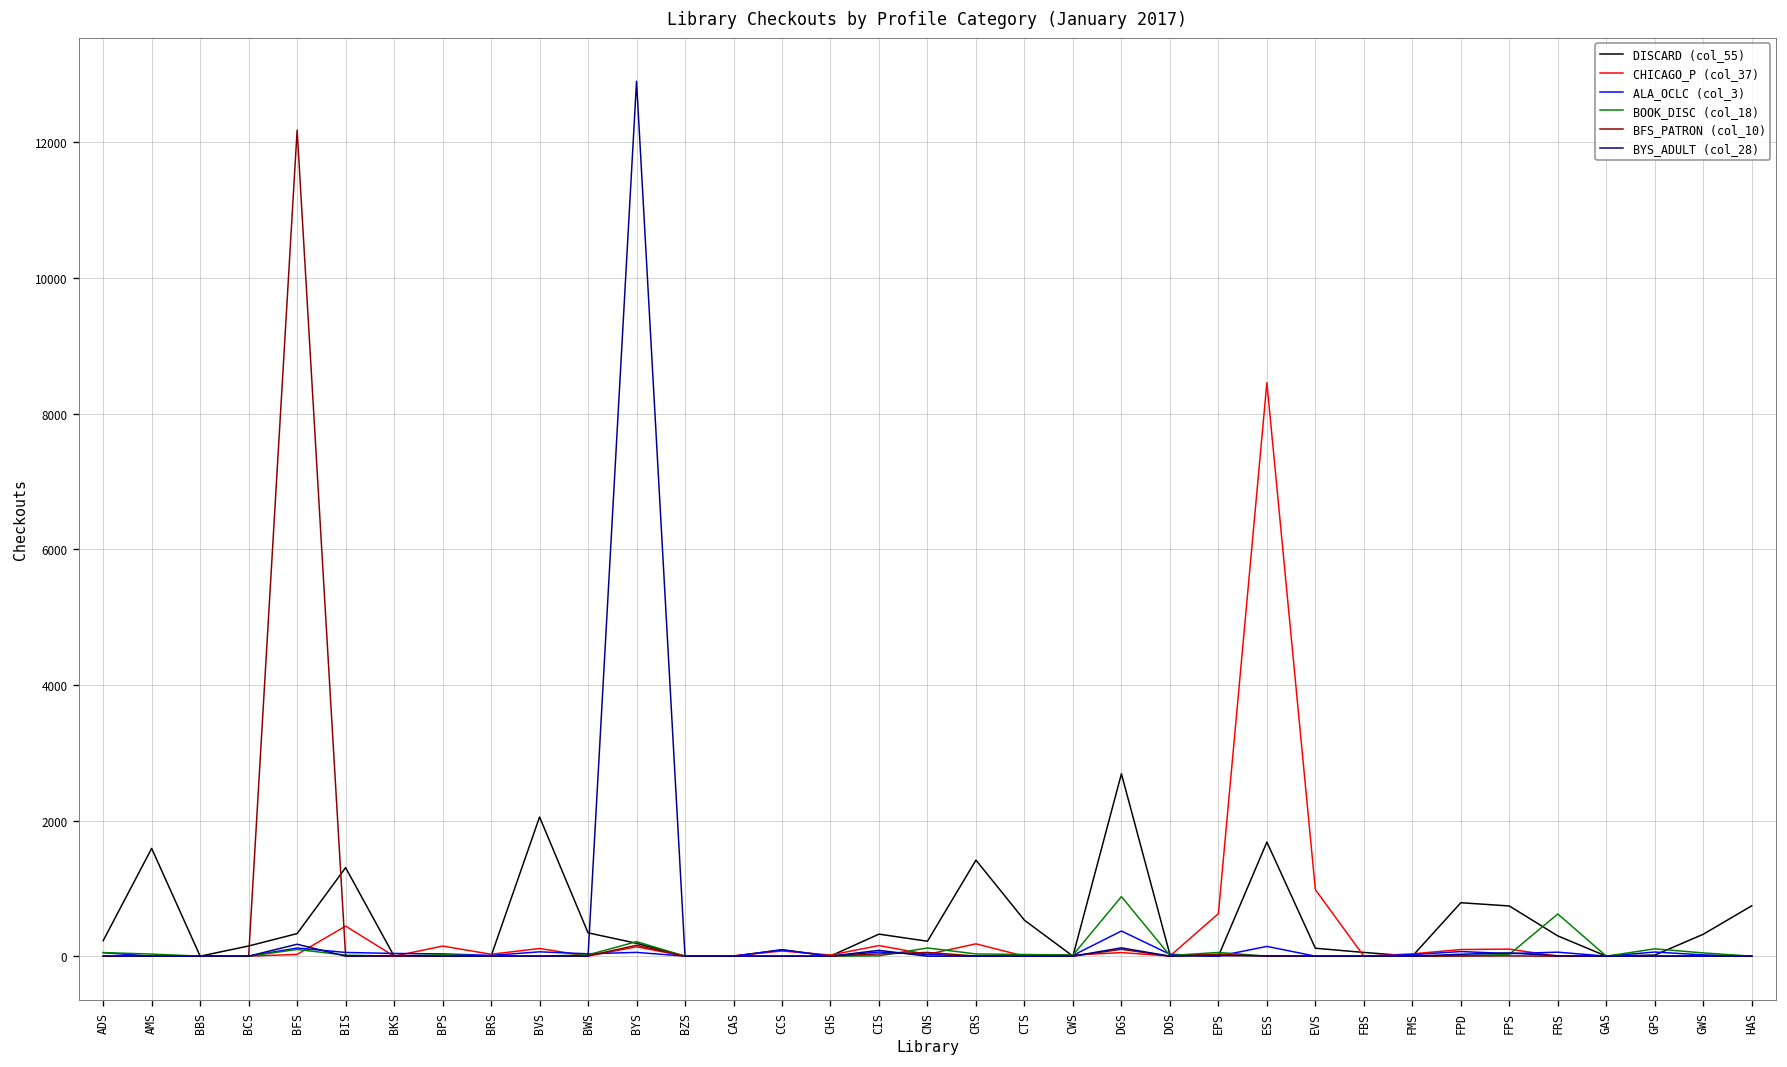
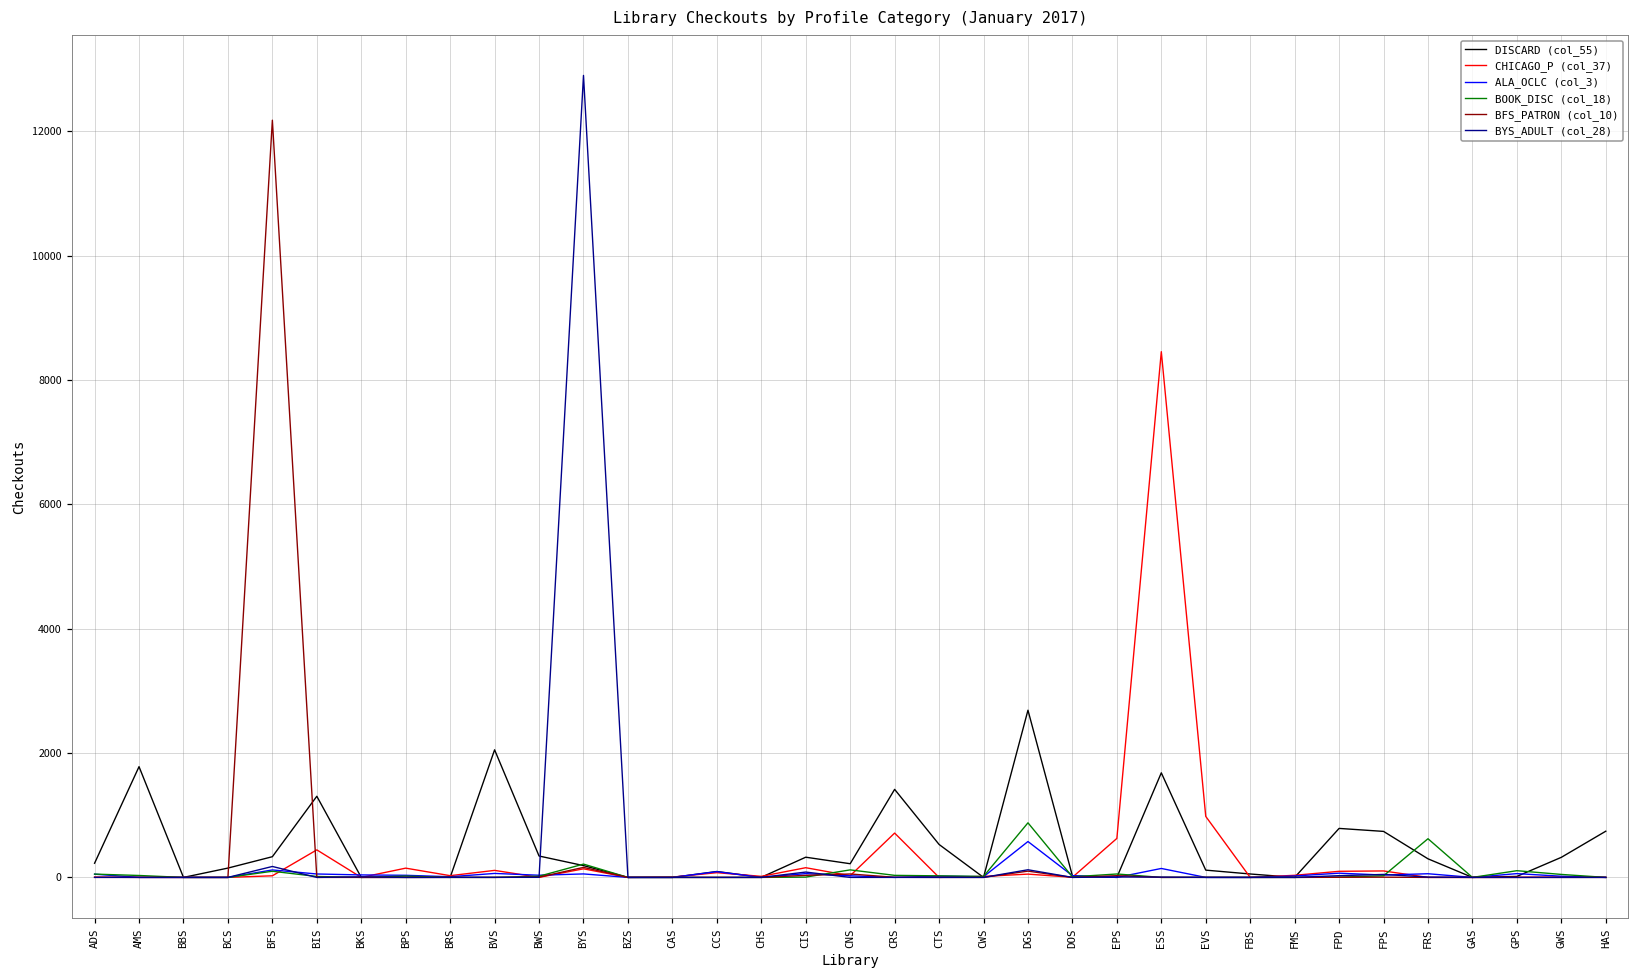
DISCARD (col_55), AMS: 1600 -> 1800
CHICAGO_P (col_37), CRS: 200 -> 700
ALA_OCLC (col_3), DGS: 400 -> 600
